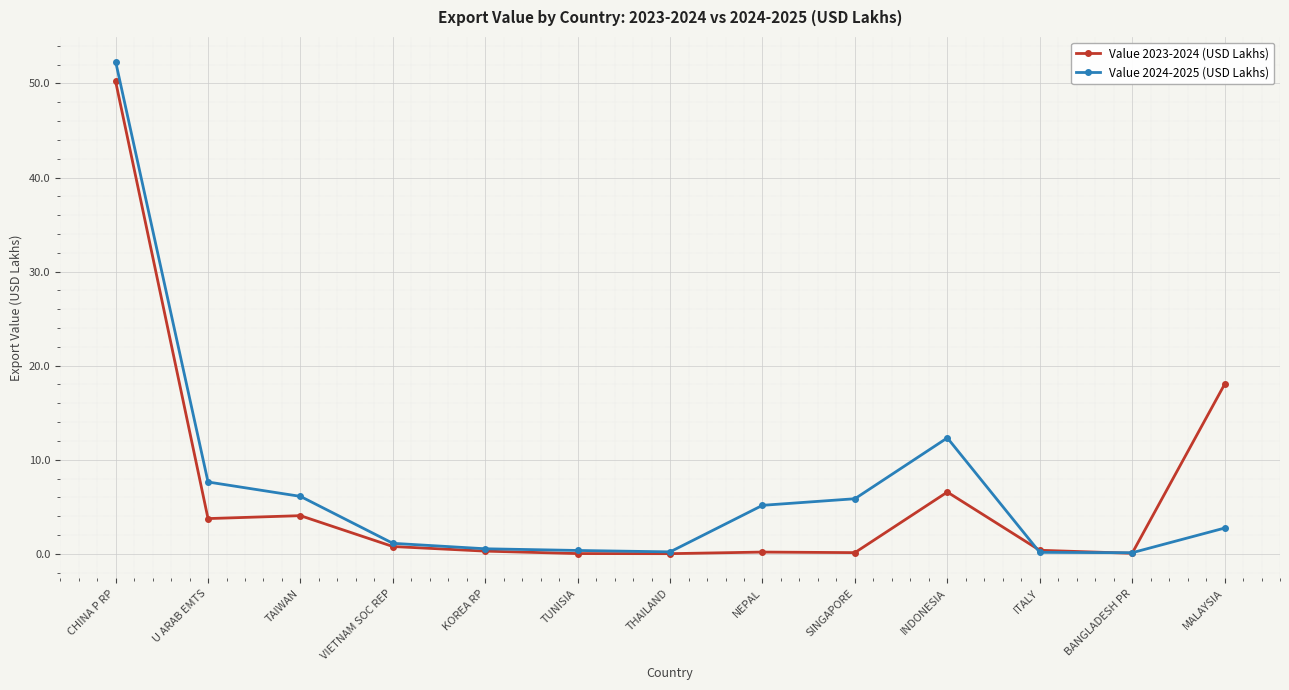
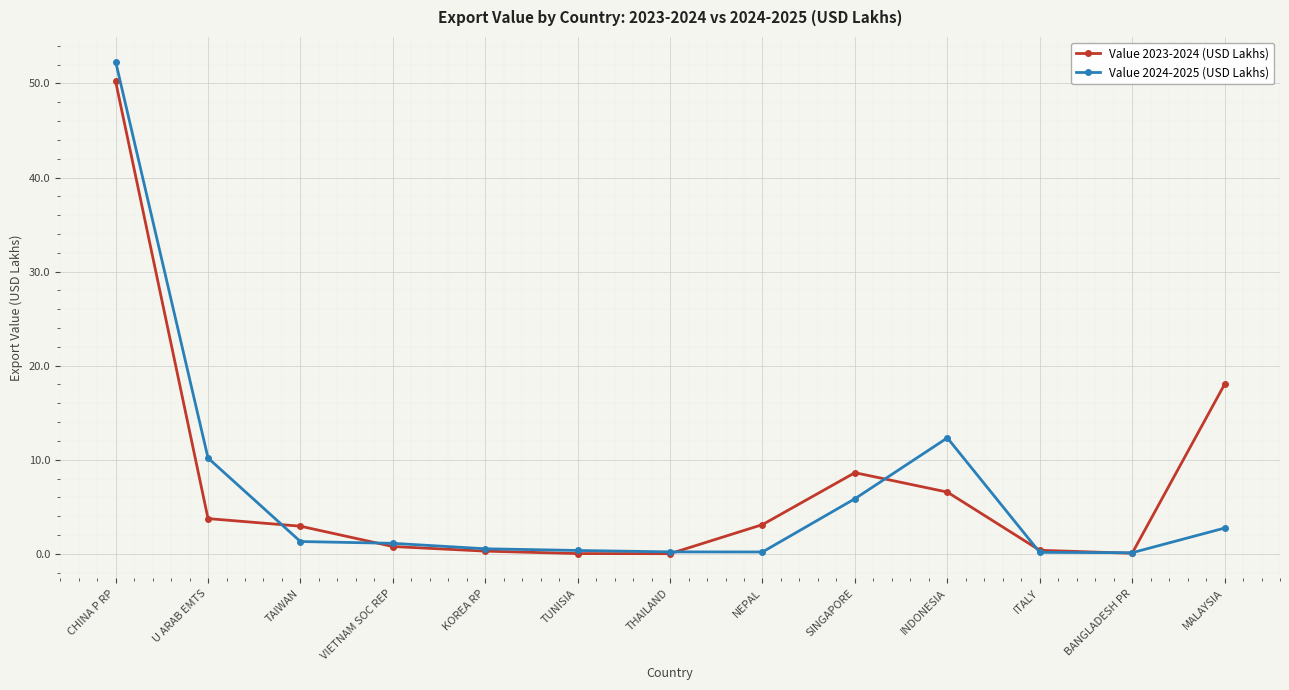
Value 2024-2025 (USD Lakhs), U ARAB EMTS: 8 -> 10
Value 2023-2024 (USD Lakhs), TAIWAN: 4 -> 3
Value 2024-2025 (USD Lakhs), TAIWAN: 6 -> 1
Value 2023-2024 (USD Lakhs), NEPAL: 0 -> 3
Value 2024-2025 (USD Lakhs), NEPAL: 5 -> 0
Value 2023-2024 (USD Lakhs), SINGAPORE: 0 -> 9
